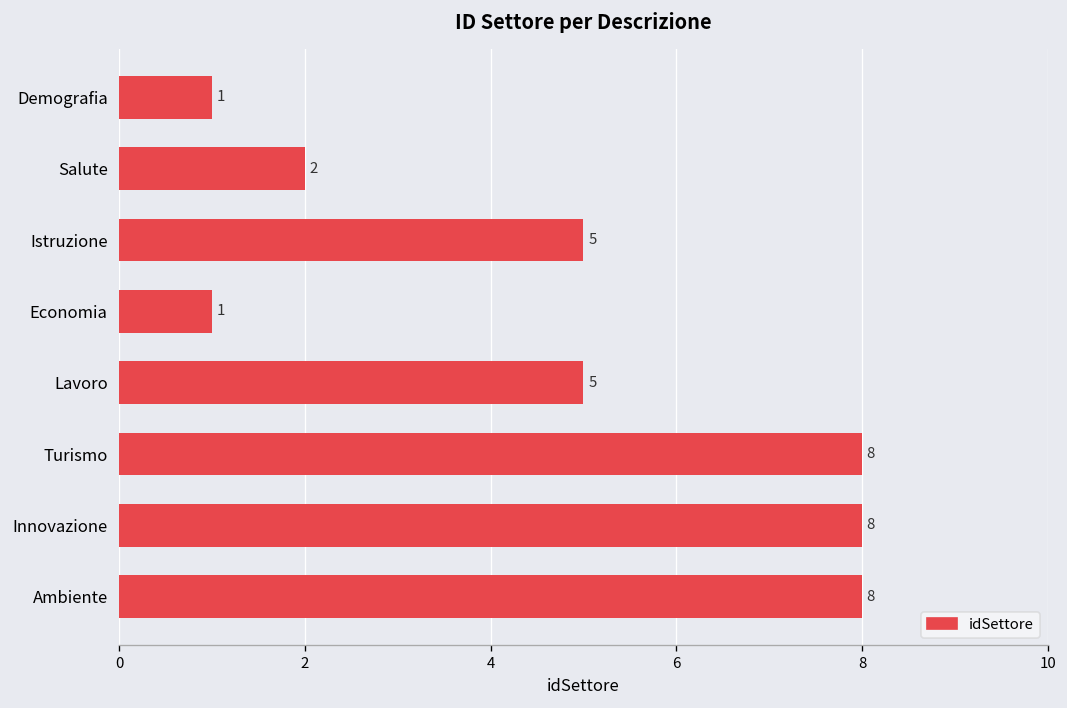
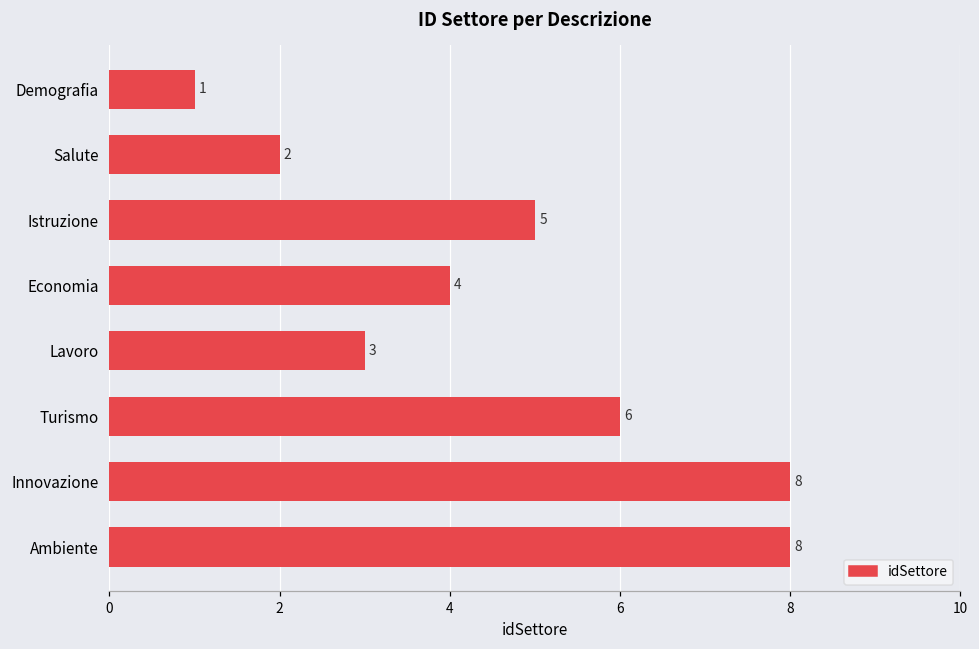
Economia: 1 -> 4
Lavoro: 5 -> 3
Turismo: 8 -> 6
